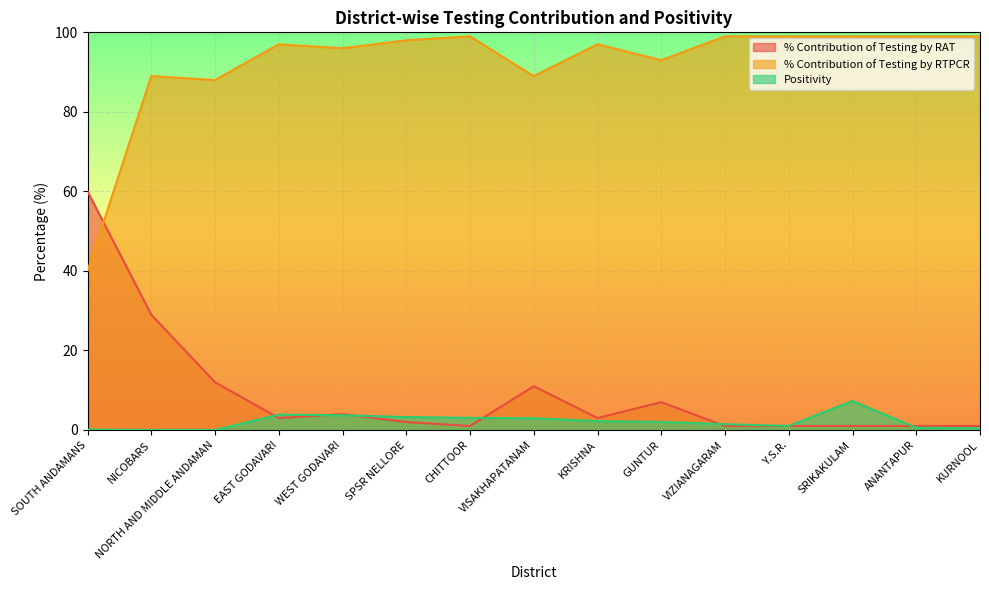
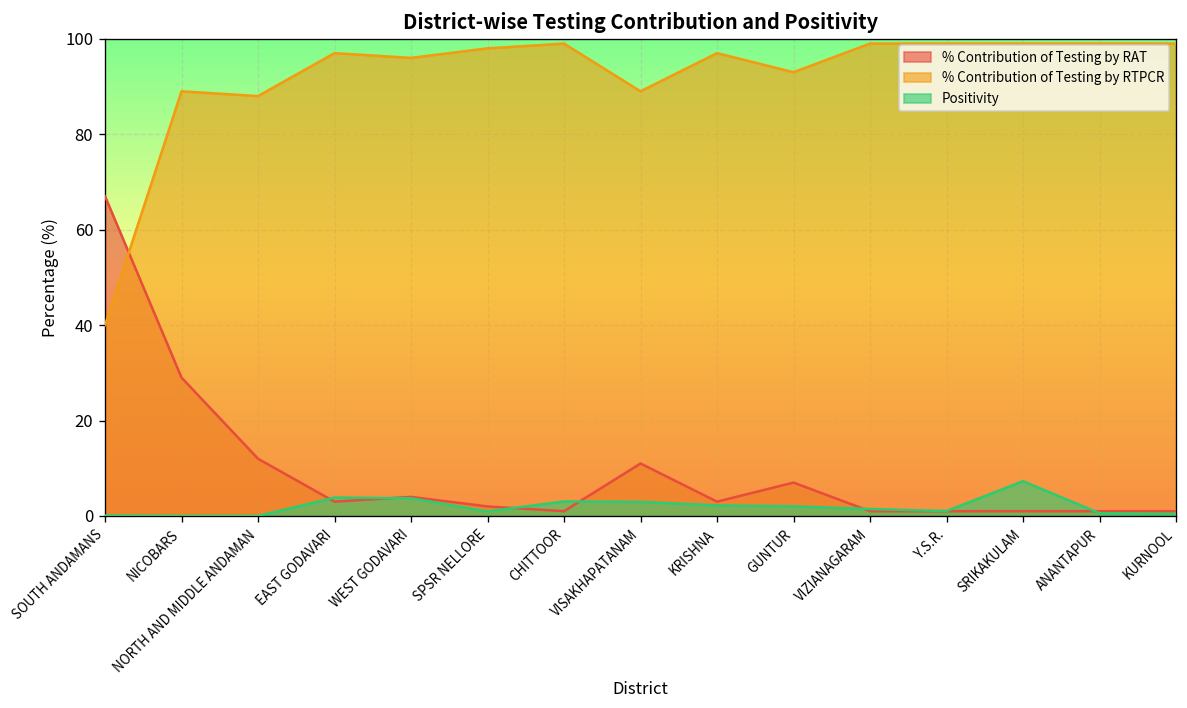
% Contribution of Testing by RAT, SOUTH ANDAMANS: 60 -> 67
Positivity, SPSR NELLORE: 3 -> 1
